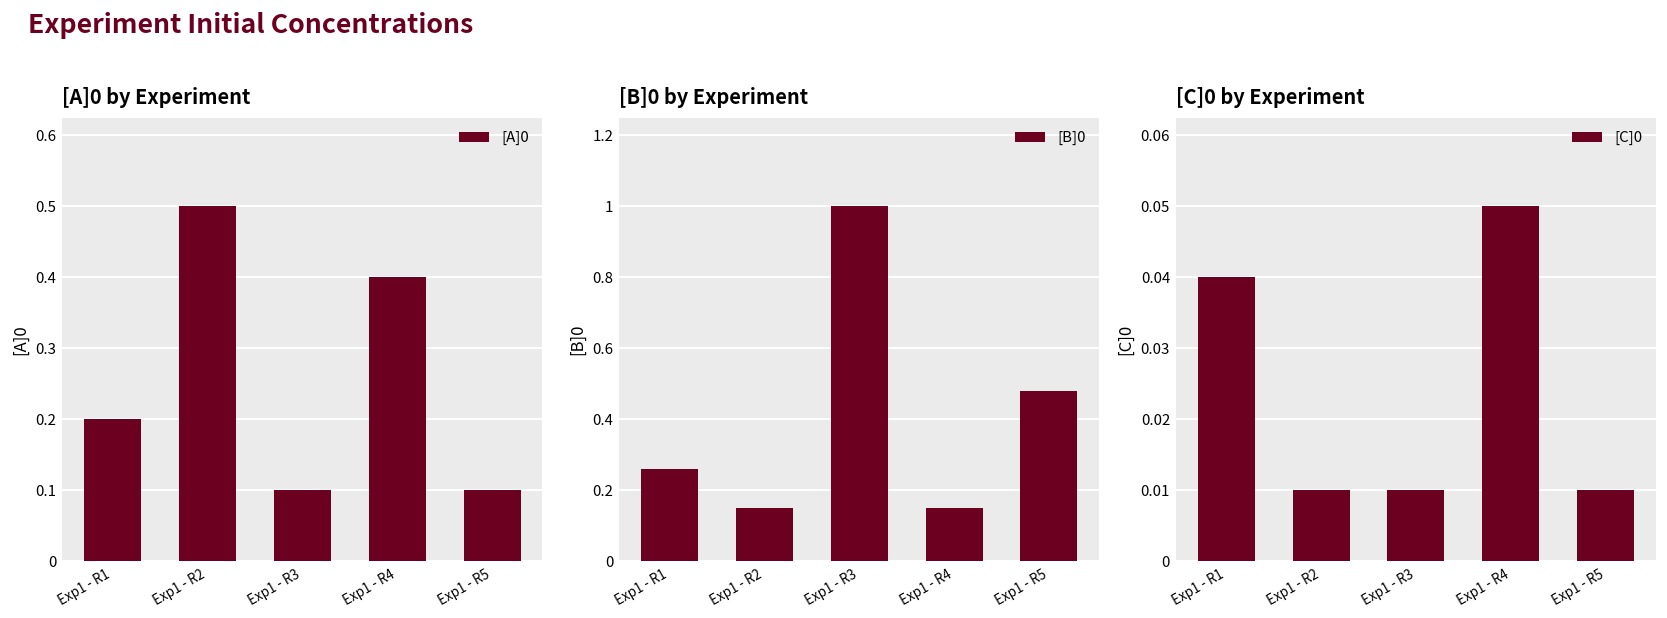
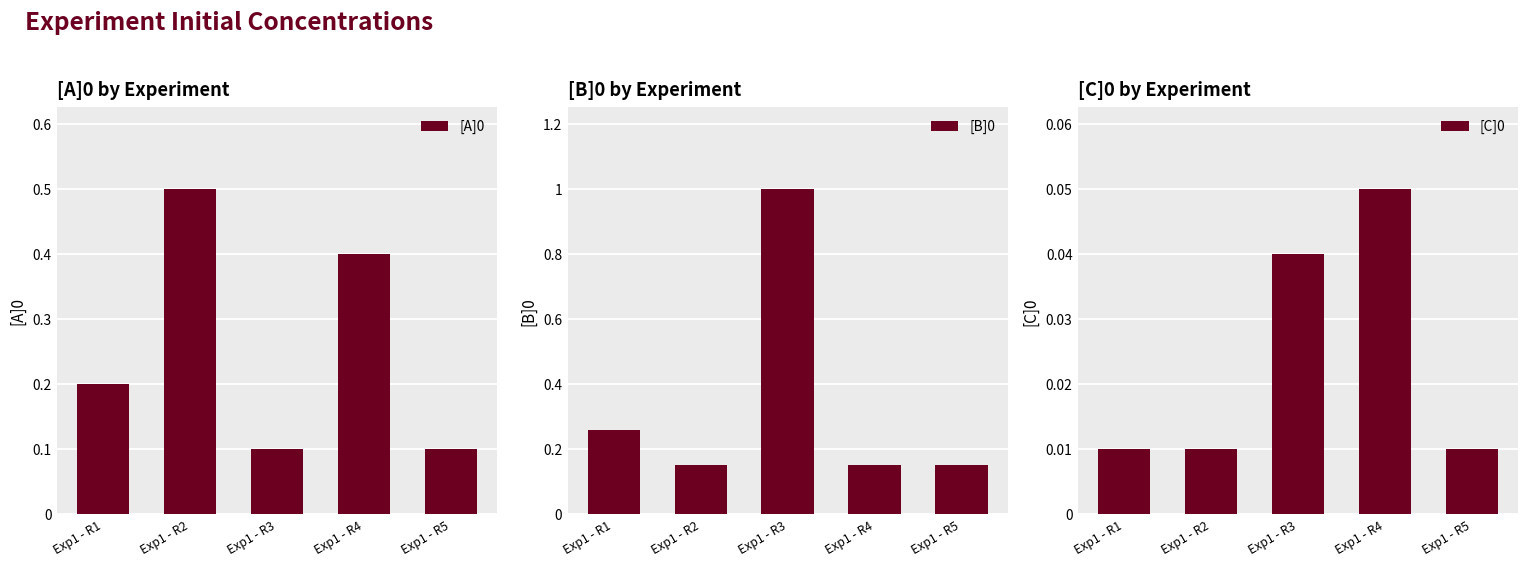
[B]0 by Experiment, Exp1 - R5: 0.48 -> 0.15
[C]0 by Experiment, Exp1 - R1: 0.04 -> 0.01
[C]0 by Experiment, Exp1 - R3: 0.01 -> 0.04
